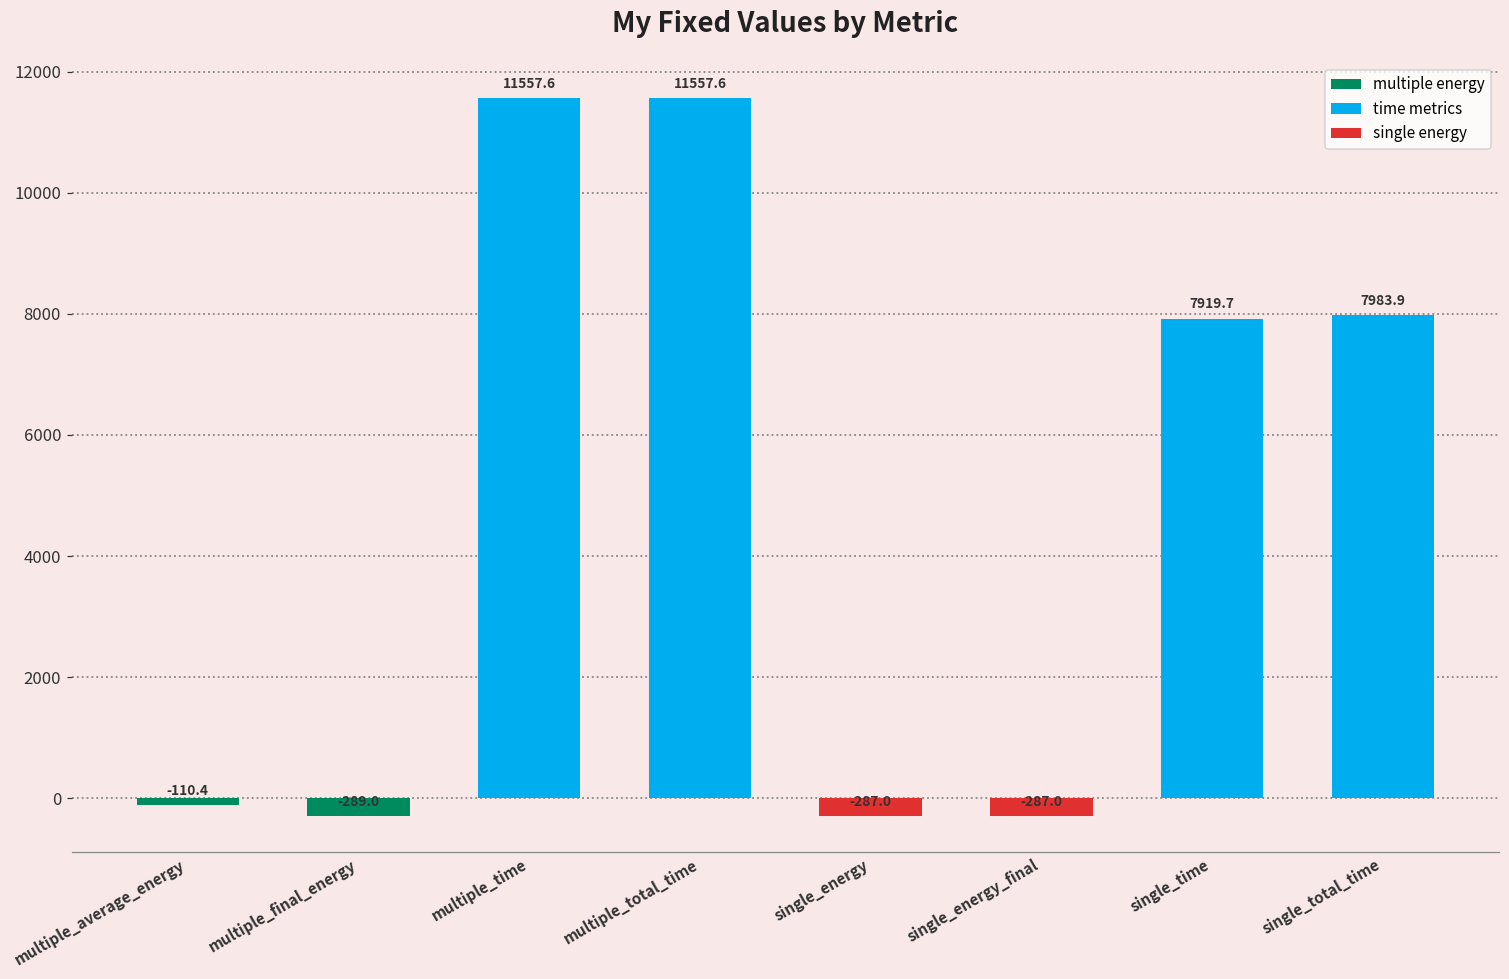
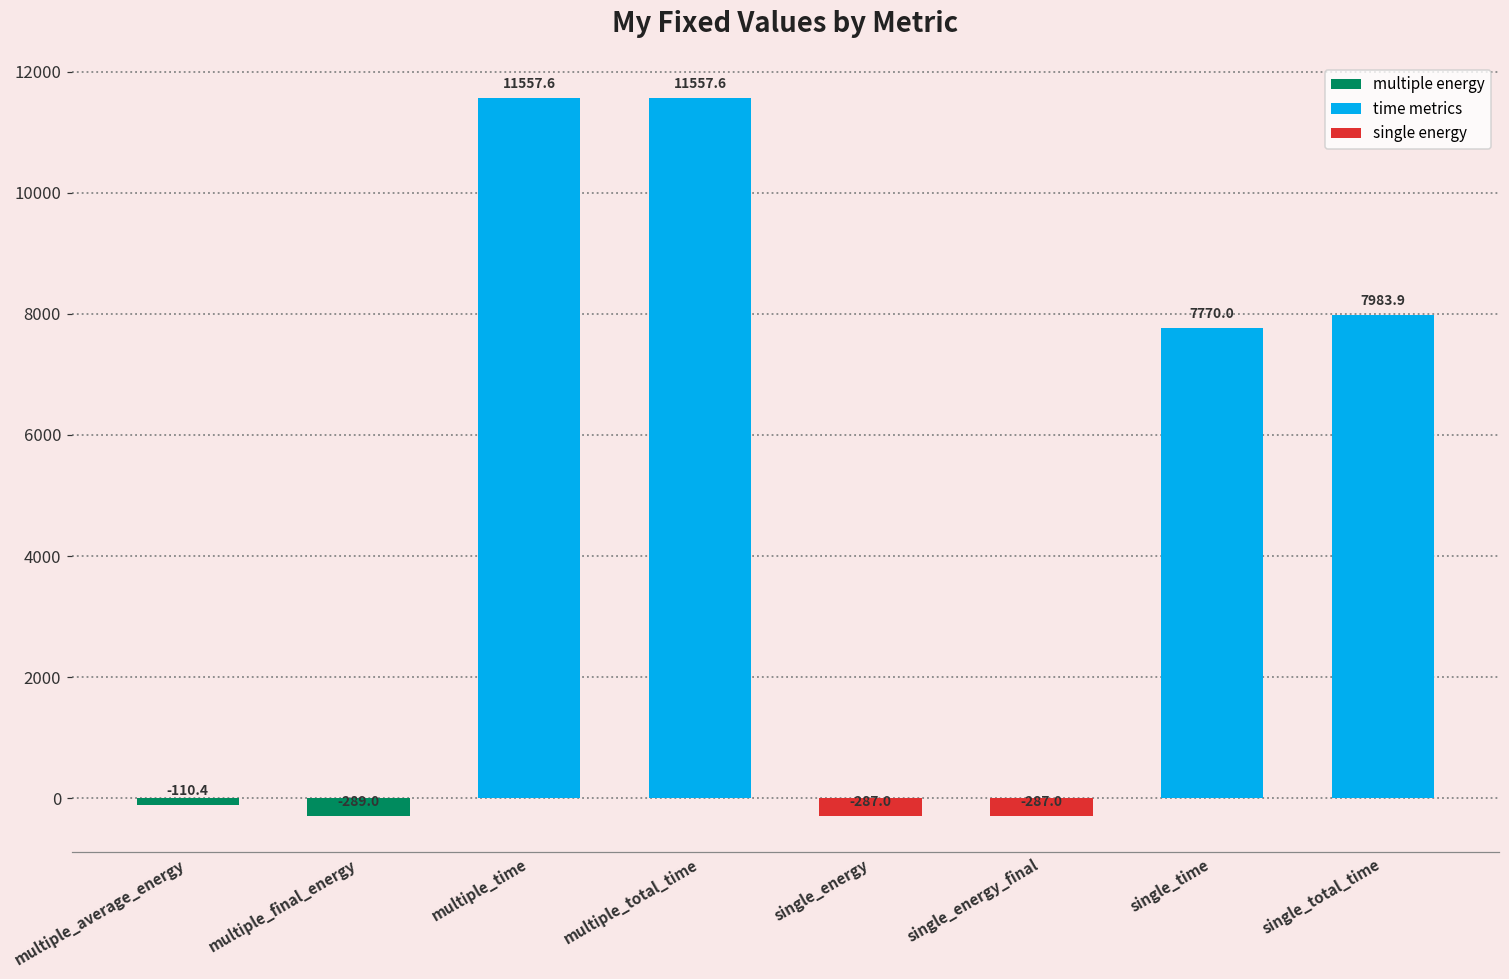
single_time: 7919.7 -> 7770.0
